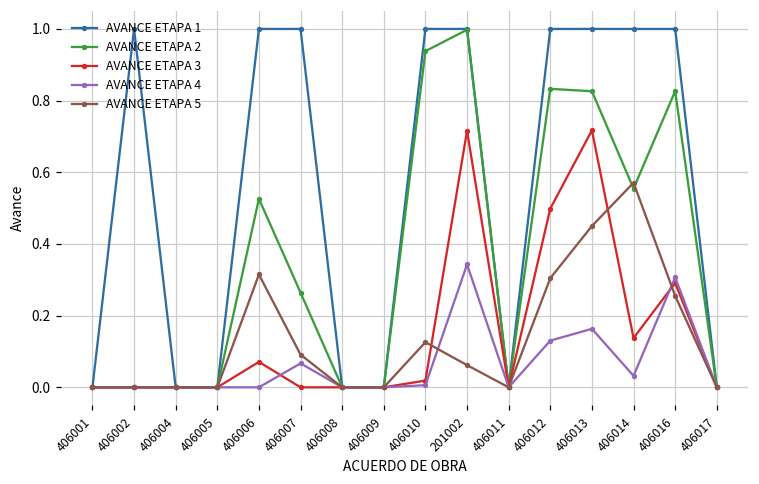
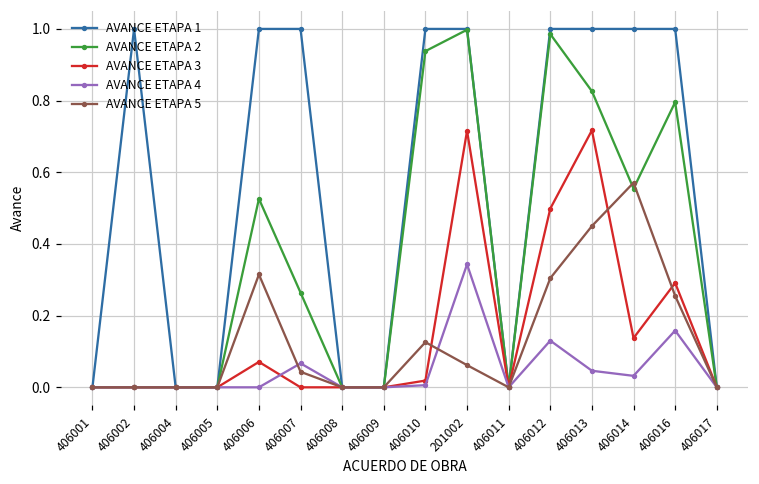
AVANCE ETAPA 5, 406007: 0.09 -> 0.04
AVANCE ETAPA 2, 406012: 0.83 -> 0.99
AVANCE ETAPA 4, 406013: 0.16 -> 0.05
AVANCE ETAPA 2, 406016: 0.83 -> 0.80
AVANCE ETAPA 4, 406016: 0.31 -> 0.16
